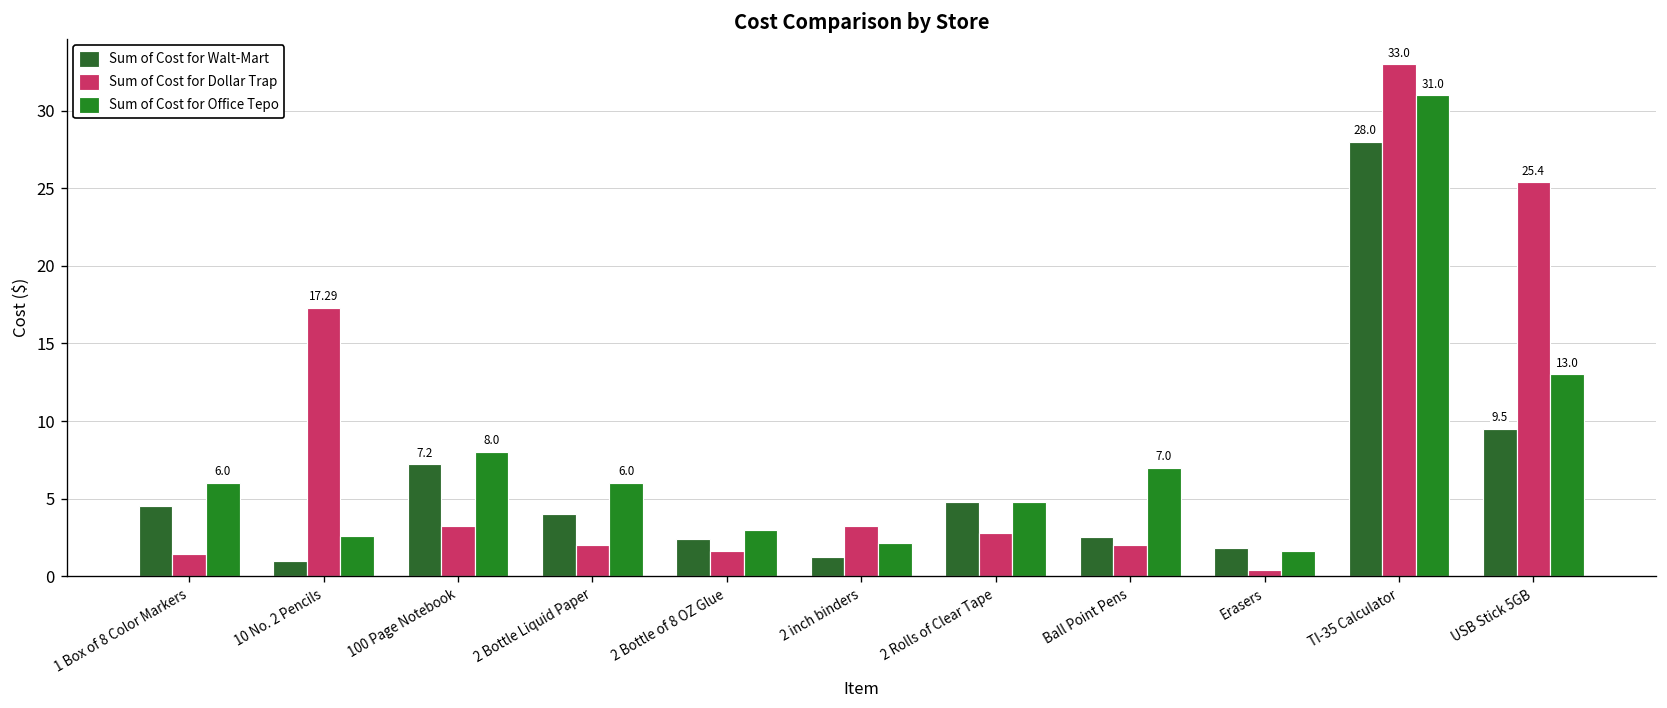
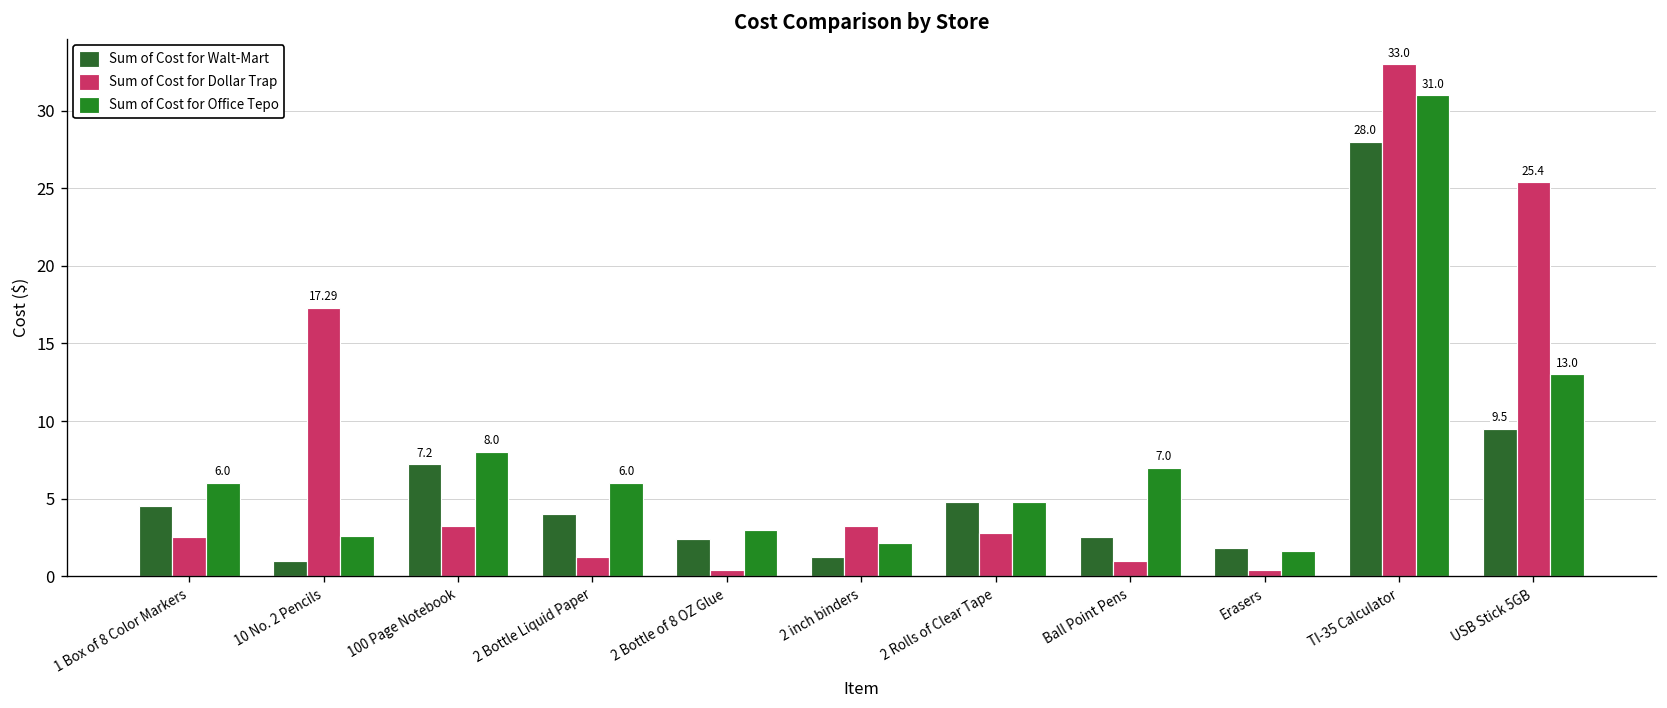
Sum of Cost for Dollar Trap, 1 Box of 8 Color Markers: 1.4 -> 2.6
Sum of Cost for Dollar Trap, 2 Bottle Liquid Paper: 2.0 -> 1.2
Sum of Cost for Dollar Trap, 2 Bottle of 8 OZ Glue: 1.6 -> 0.4
Sum of Cost for Dollar Trap, Ball Point Pens: 2 -> 1
